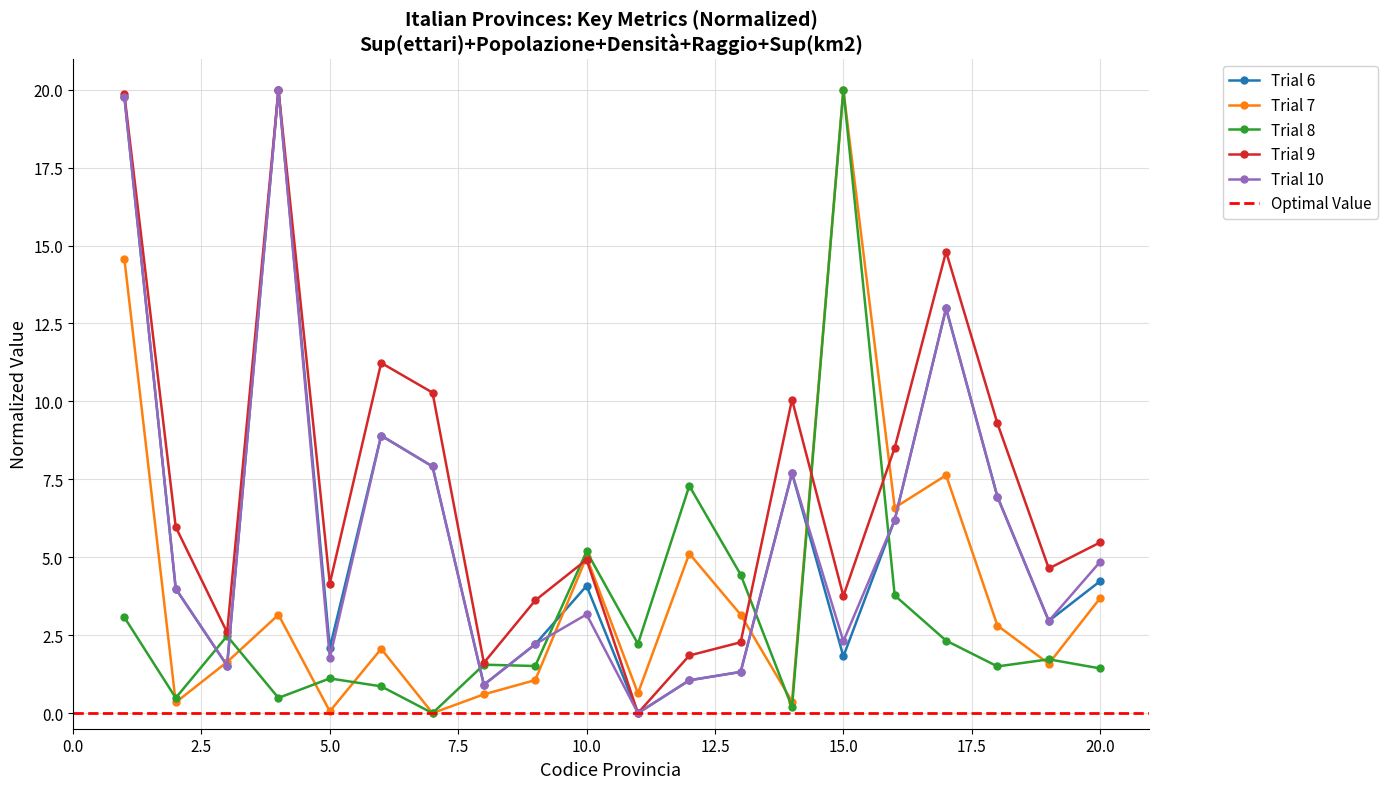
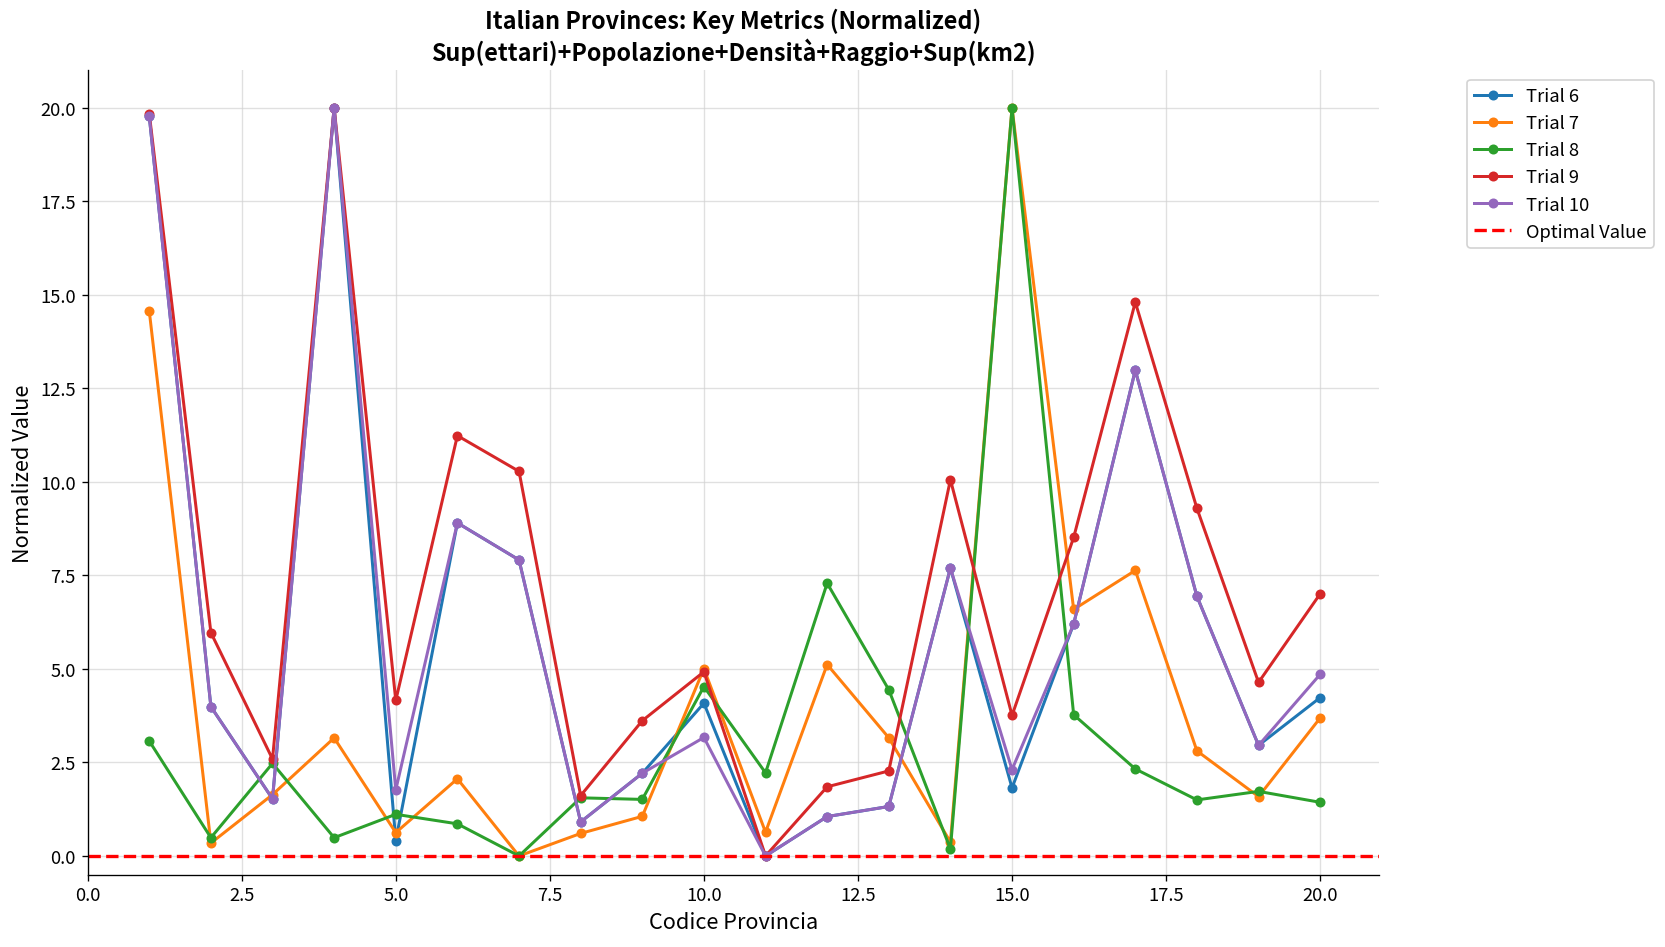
Trial 6, 5.0: 2.1 -> 0.4
Trial 7, 5.0: 0.1 -> 0.6
Trial 8, 10.0: 5.2 -> 4.5
Trial 9, 20.0: 5.5 -> 7.0
